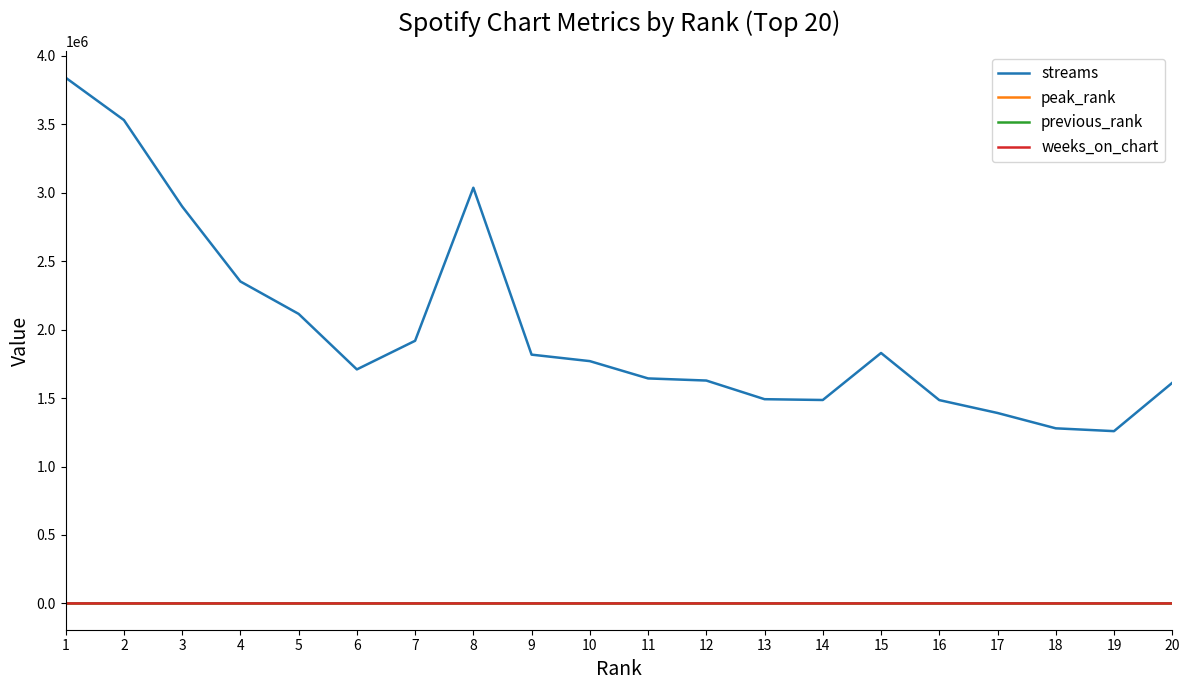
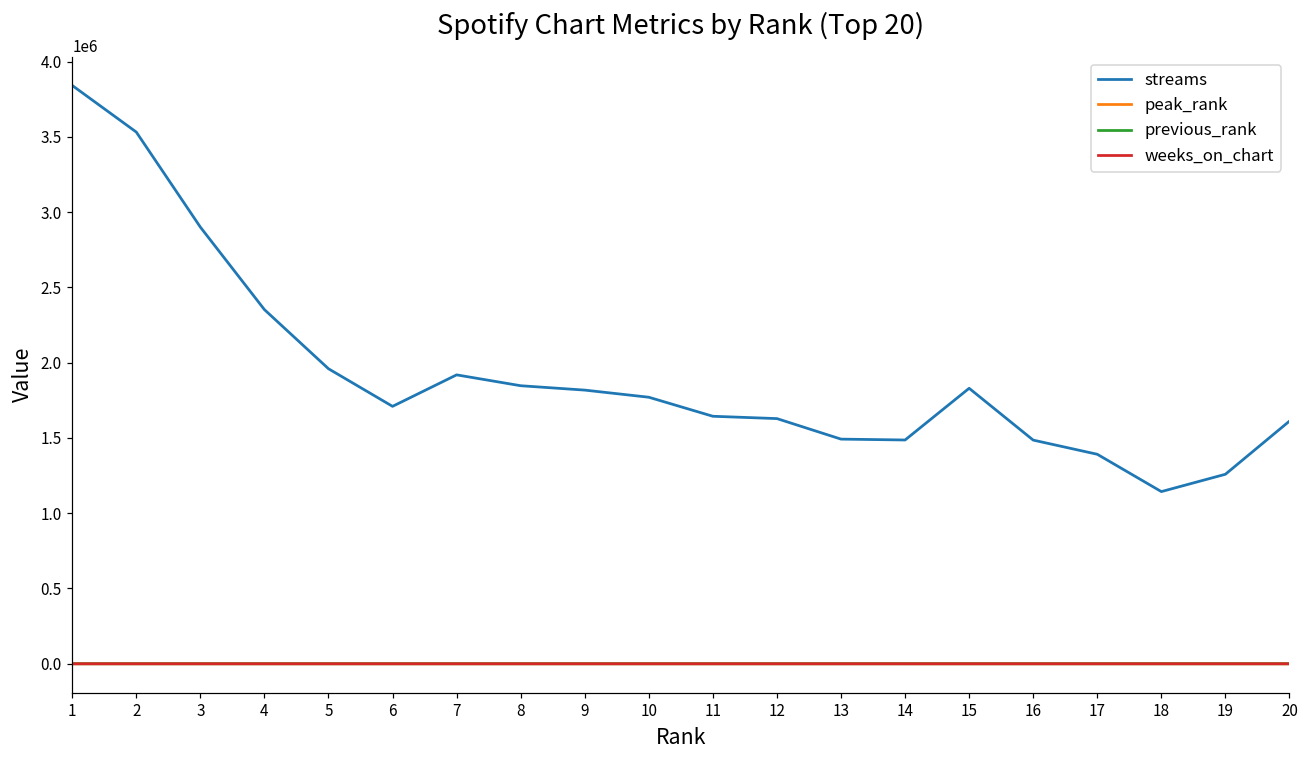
streams, 5: 2120000 -> 1960000
streams, 8: 3040000 -> 1850000
streams, 18: 1280000 -> 1140000
